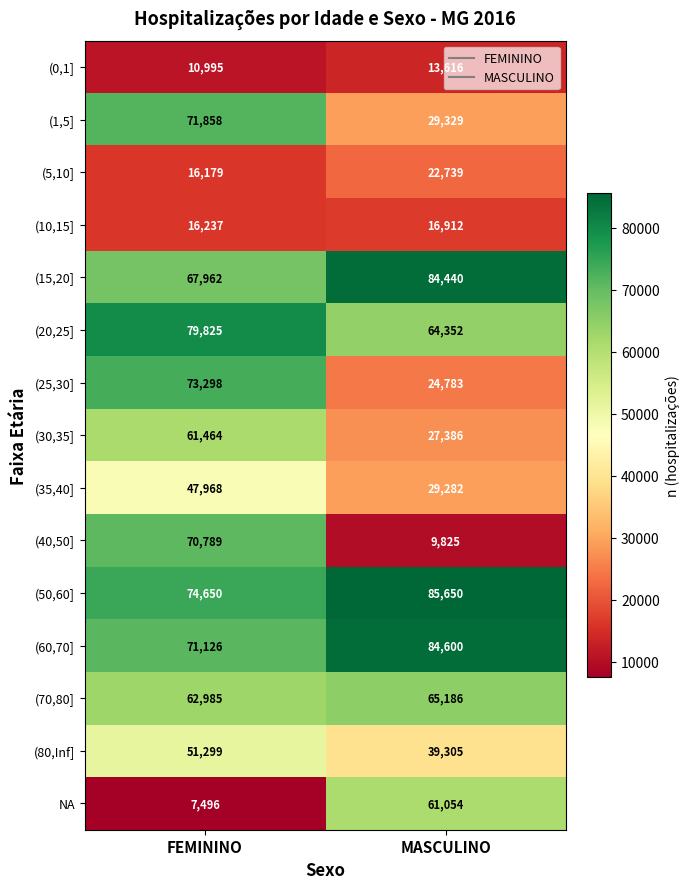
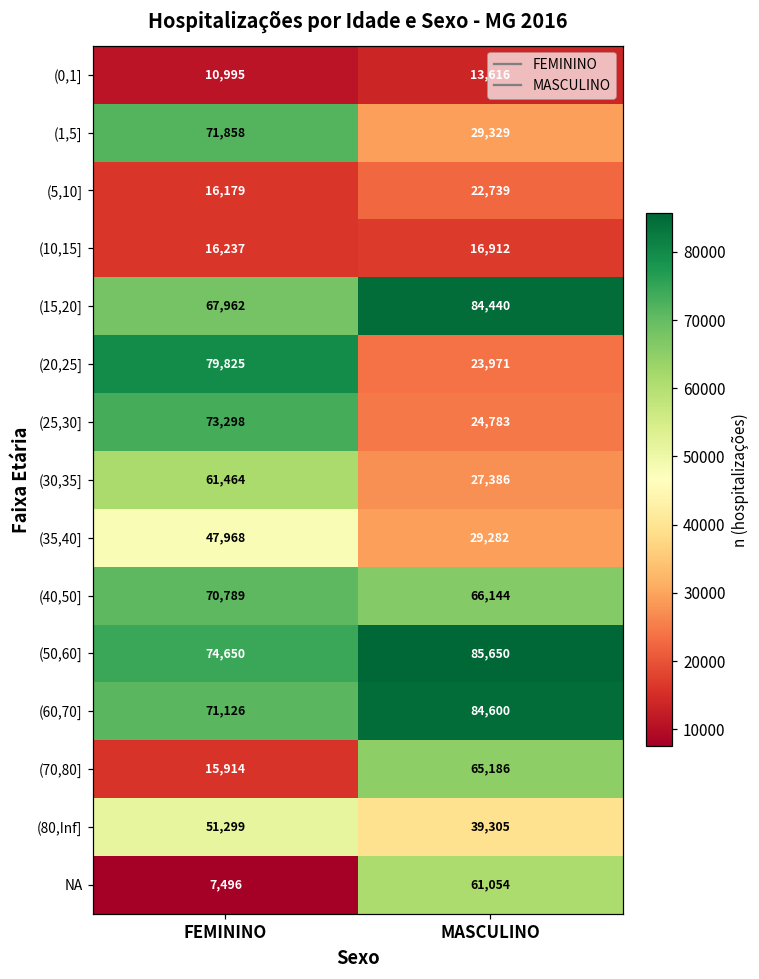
(20,25], MASCULINO: 64,352 -> 23,971
(40,50], MASCULINO: 9,825 -> 66,144
(70,80], FEMININO: 62,985 -> 15,914
